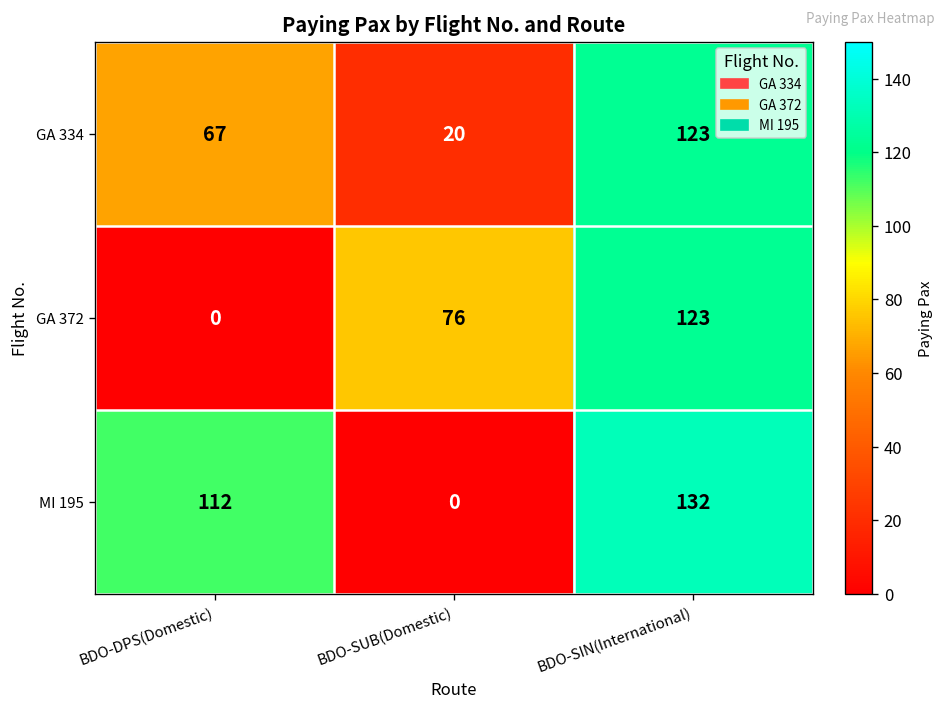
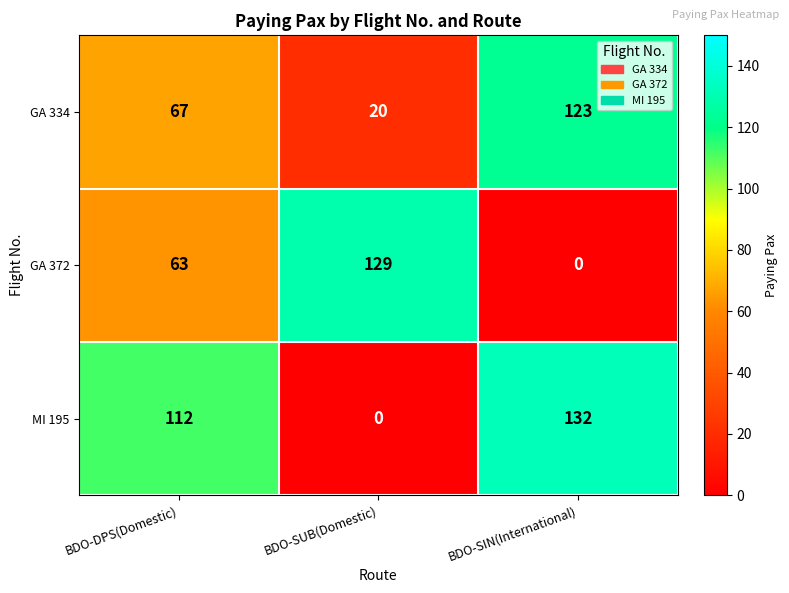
GA 372, BDO-DPS(Domestic): 0 -> 63
GA 372, BDO-SUB(Domestic): 76 -> 129
GA 372, BDO-SIN(International): 123 -> 0
